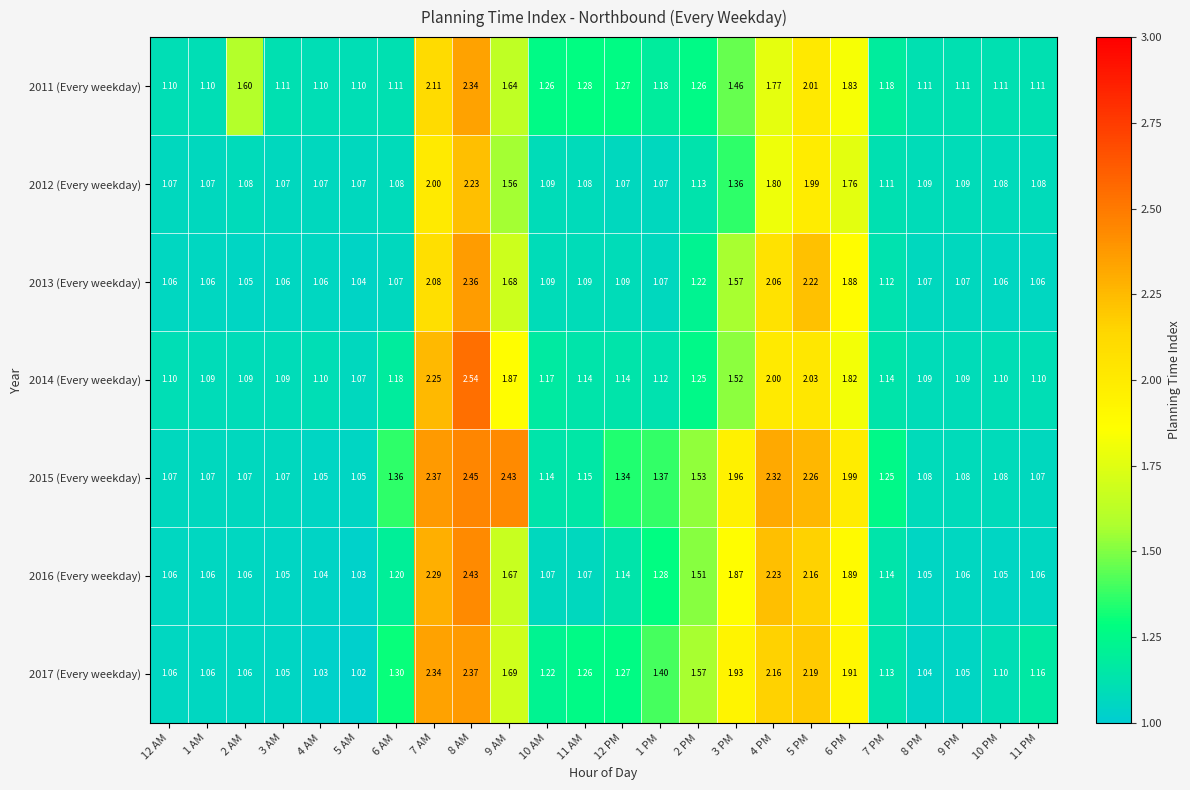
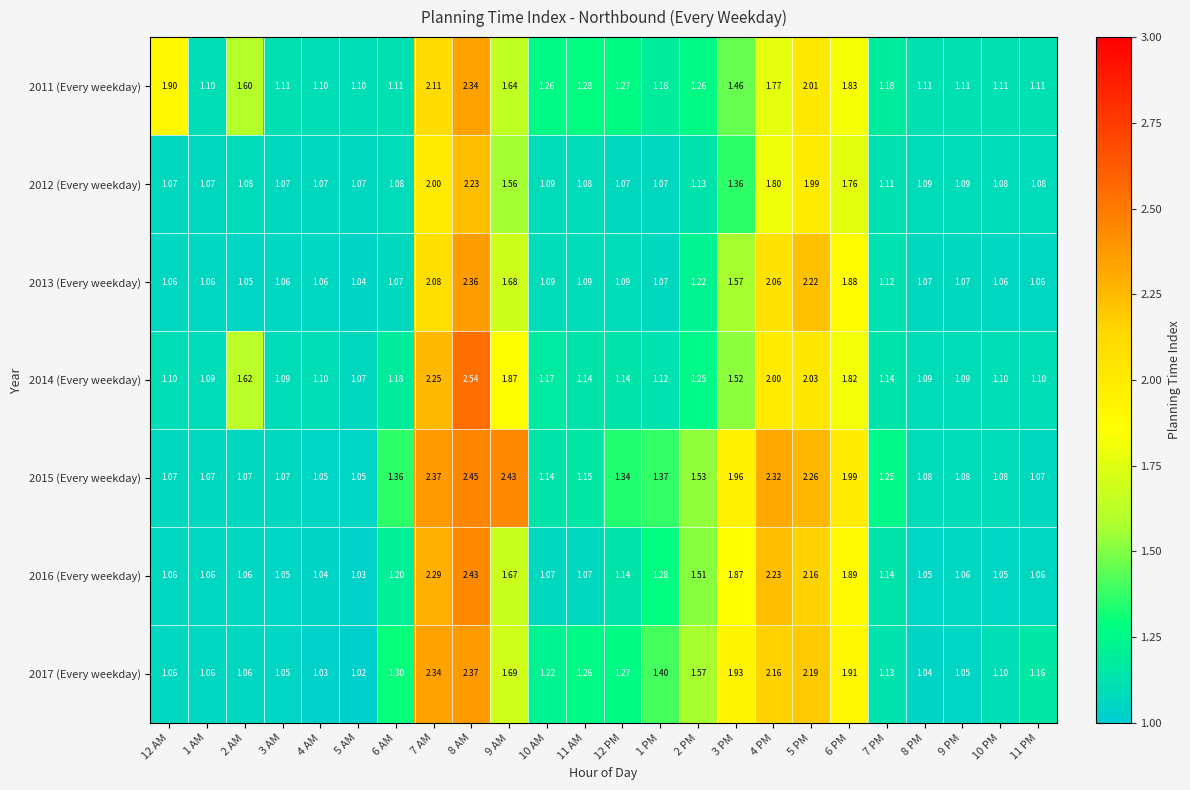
2011 (Every weekday), 12 AM: 1.10 -> 1.90
2014 (Every weekday), 2 AM: 1.09 -> 1.62
